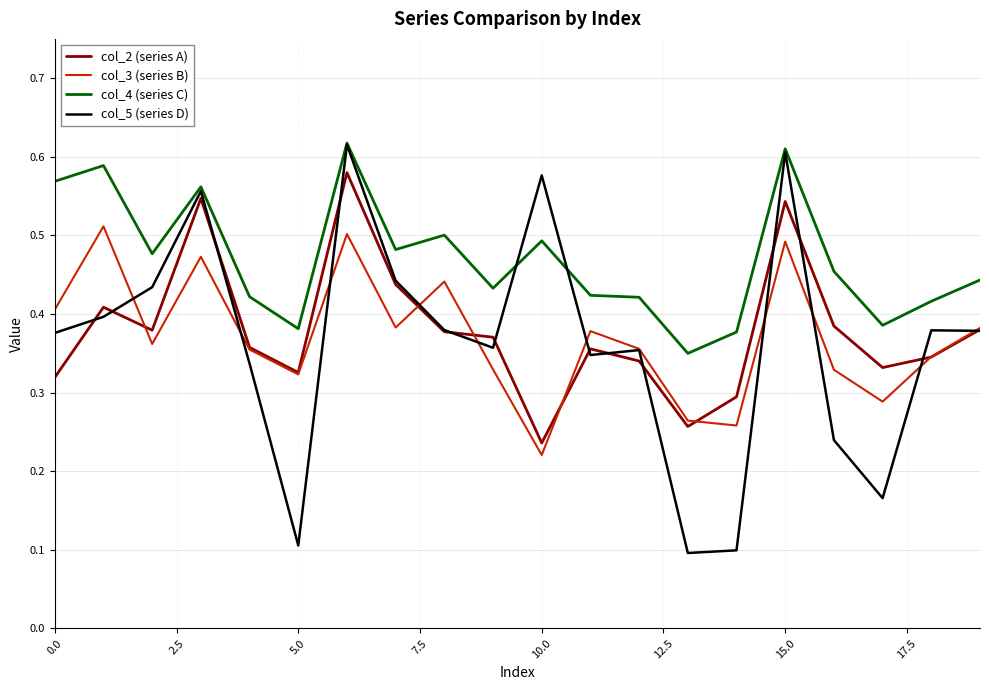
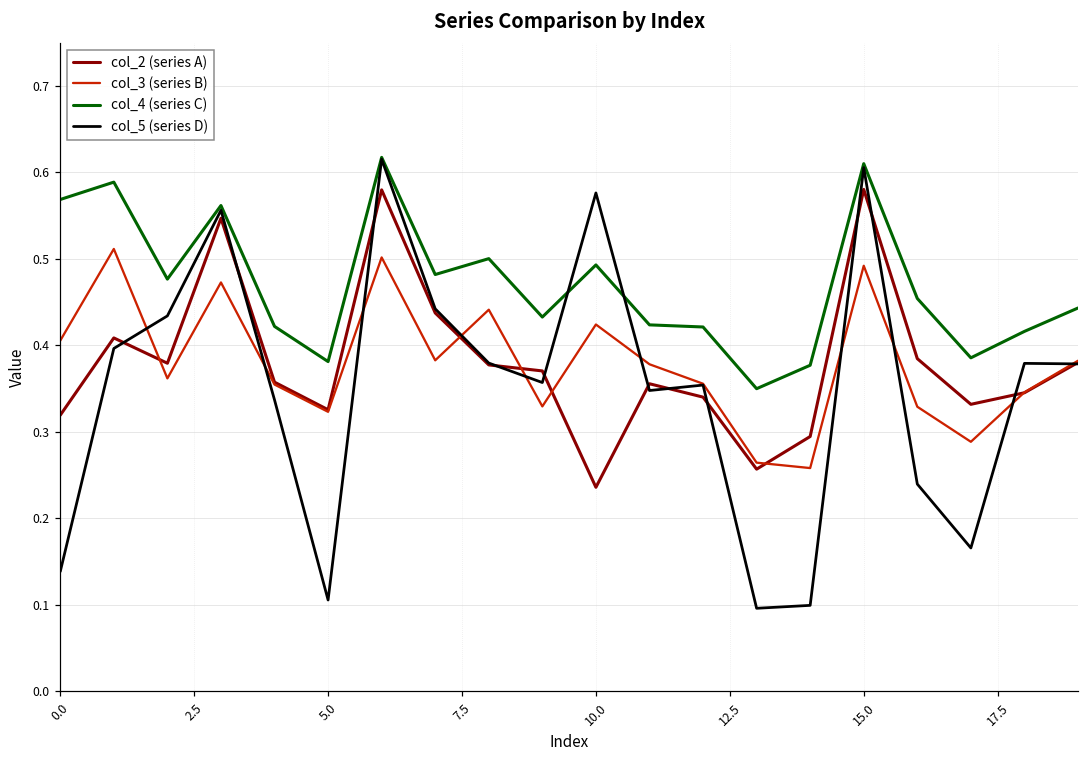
col_5 (series D), 0.0: 0.38 -> 0.14
col_3 (series B), 10.0: 0.22 -> 0.42
col_2 (series A), 15.0: 0.54 -> 0.58
